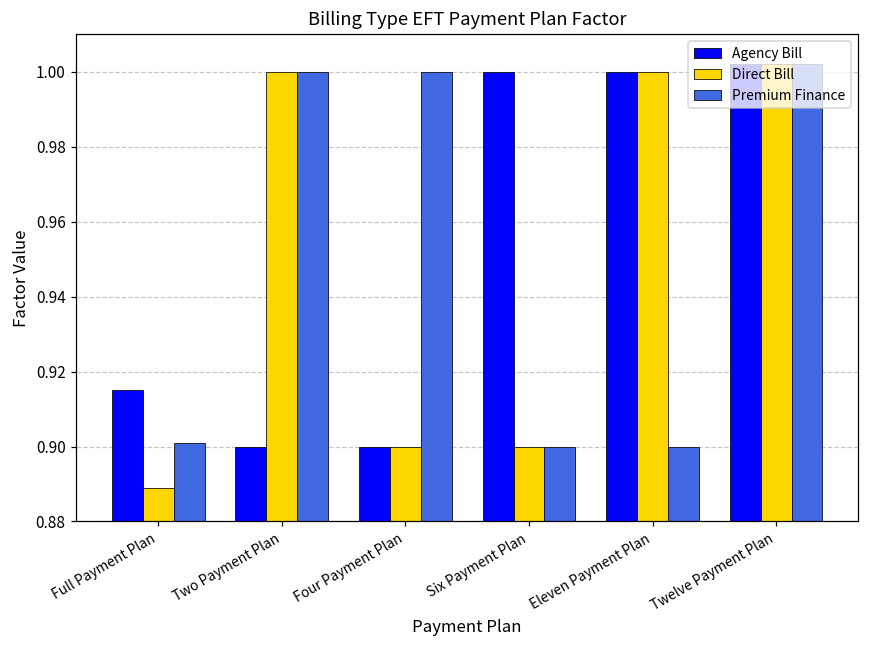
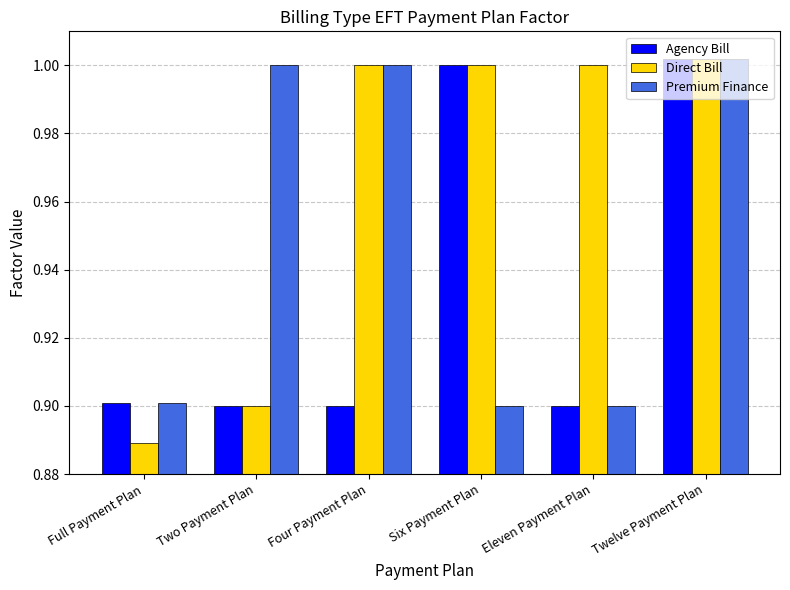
Agency Bill, Full Payment Plan: 0.915 -> 0.901
Direct Bill, Two Payment Plan: 1.0 -> 0.9
Direct Bill, Four Payment Plan: 0.9 -> 1.0
Direct Bill, Six Payment Plan: 0.9 -> 1.0
Agency Bill, Eleven Payment Plan: 1.0 -> 0.9
